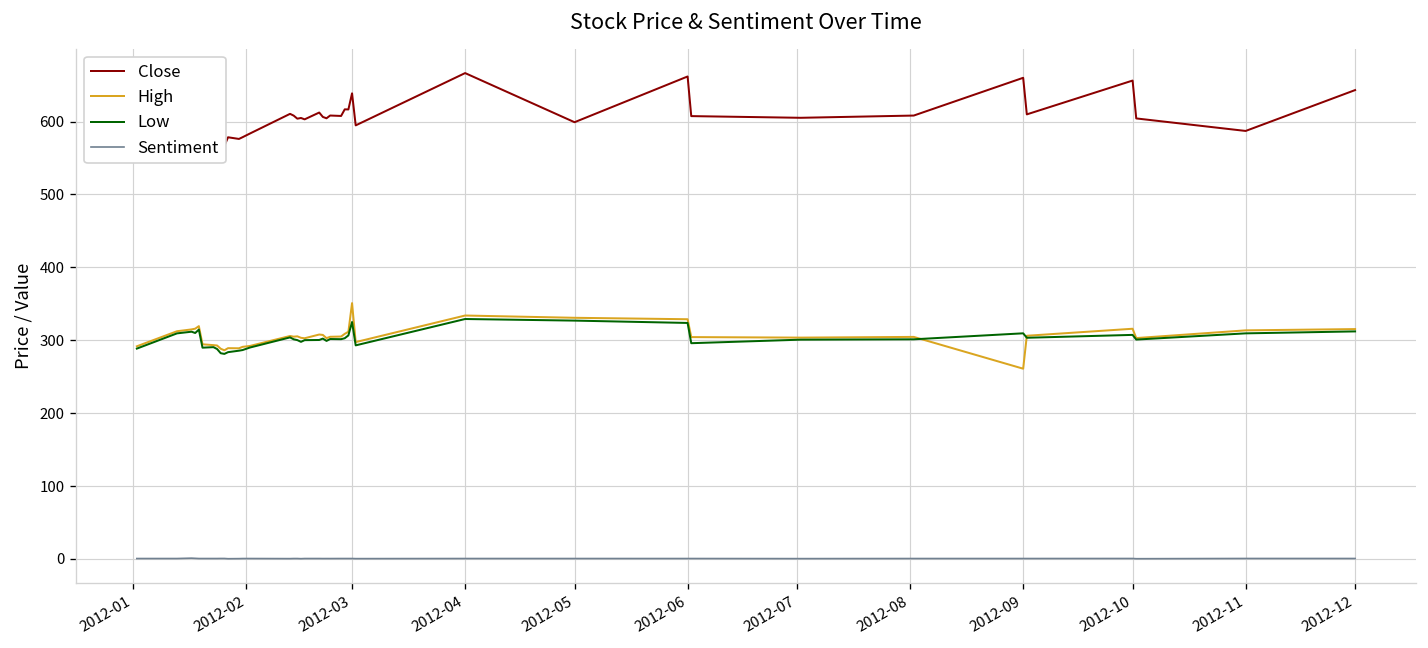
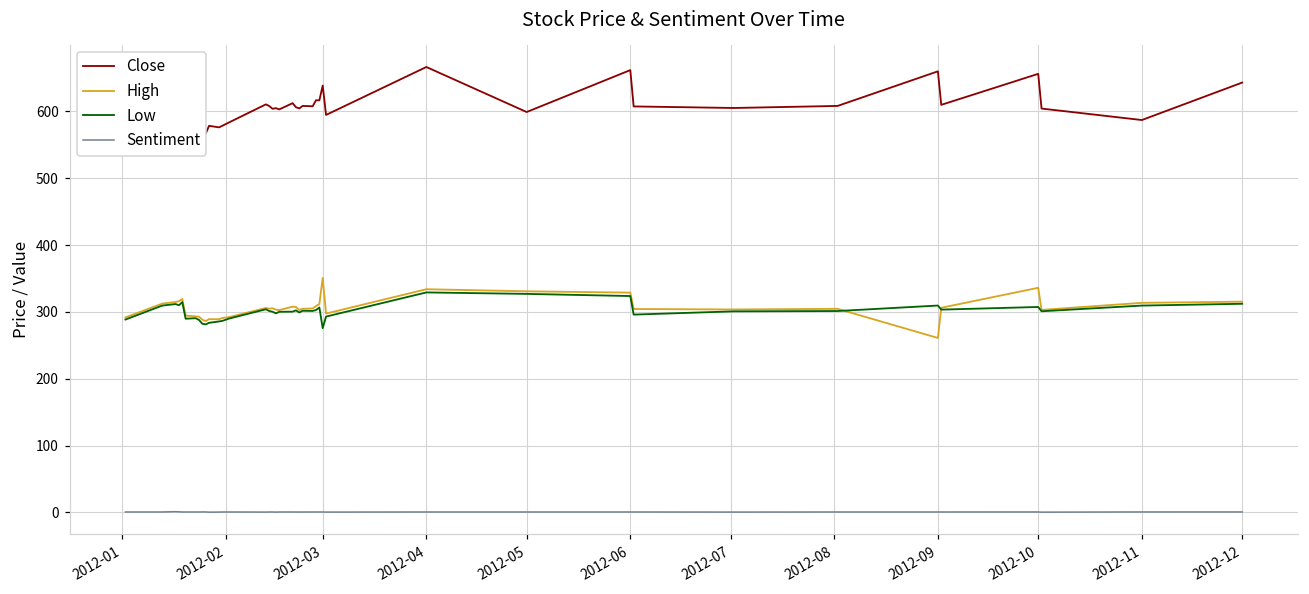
Low, 2012-03: 320 -> 280
High, 2012-10: 320 -> 340
